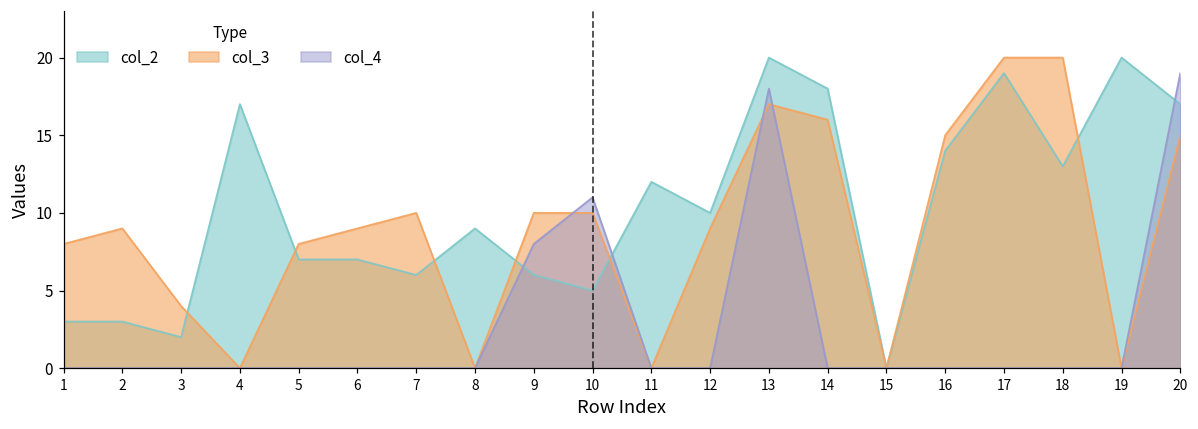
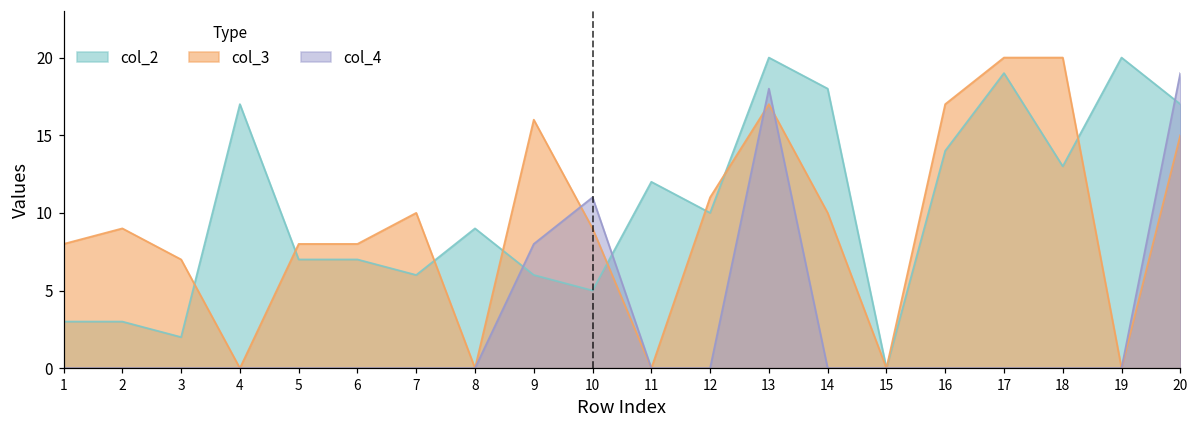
col_3, 3: 4 -> 7
col_3, 6: 9 -> 8
col_3, 9: 10 -> 16
col_3, 10: 10 -> 9
col_3, 12: 9 -> 11
col_3, 14: 16 -> 10
col_3, 16: 15 -> 17
